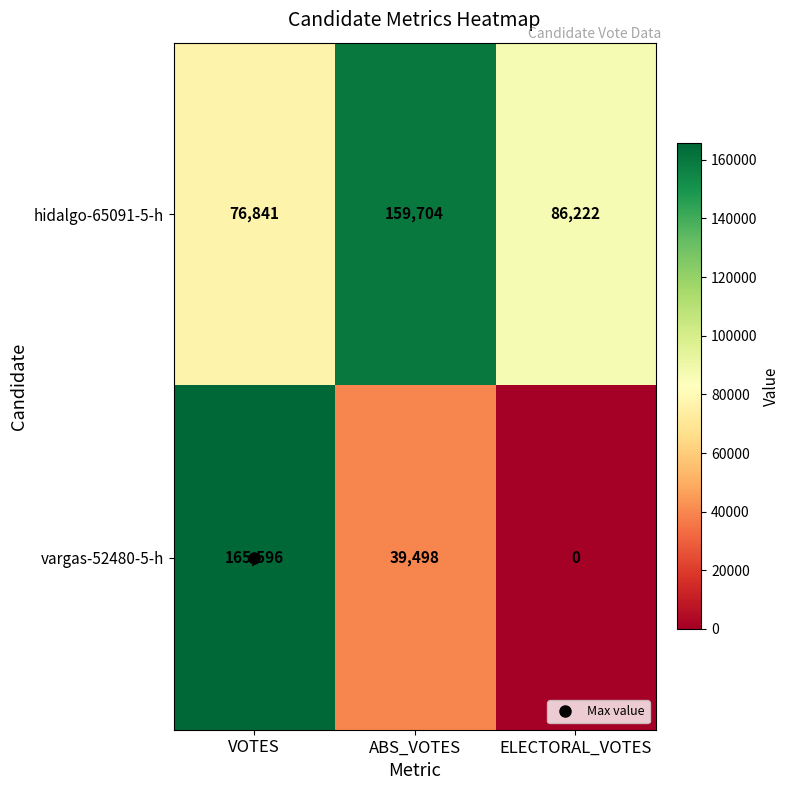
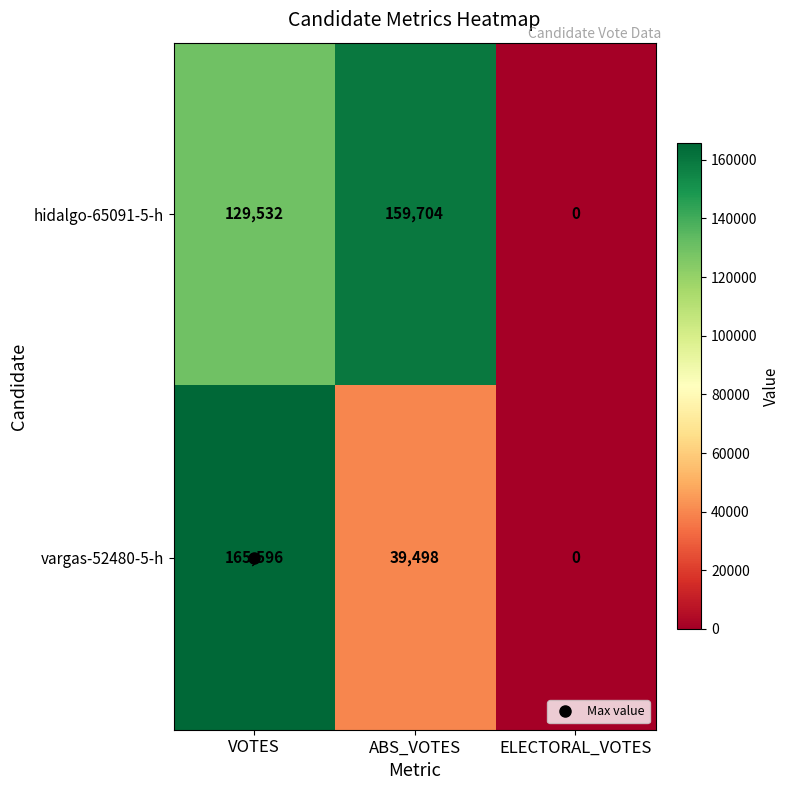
hidalgo-65091-5-h, VOTES: 76,841 -> 129,532
hidalgo-65091-5-h, ELECTORAL_VOTES: 86,222 -> 0
